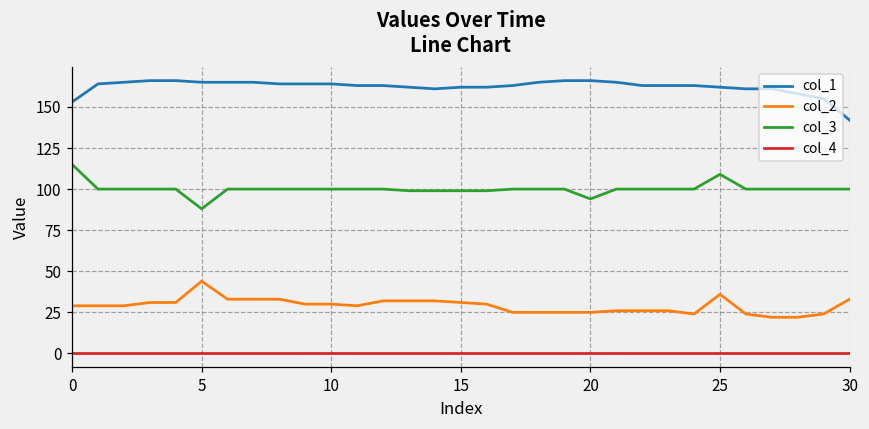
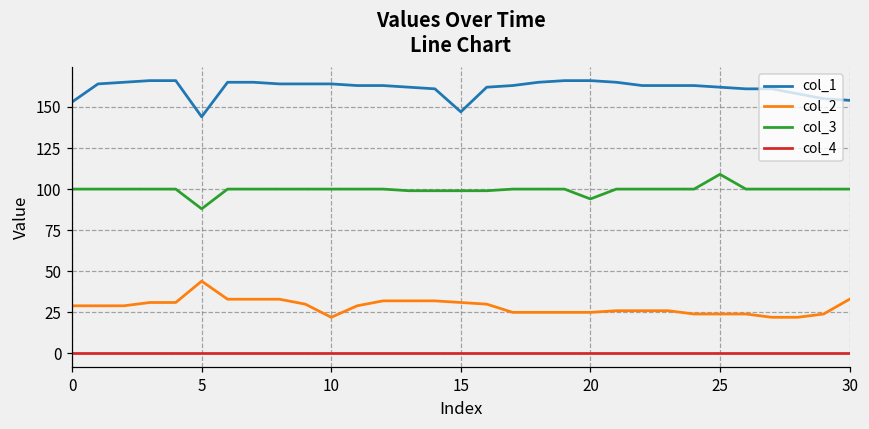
col_3, 0: 115 -> 100
col_1, 5: 165 -> 144
col_2, 10: 30 -> 22
col_1, 15: 162 -> 147
col_2, 25: 36 -> 24
col_1, 30: 142 -> 154
